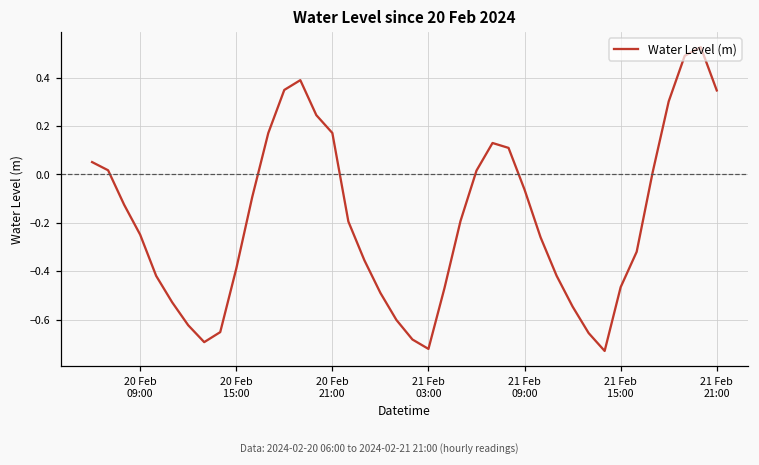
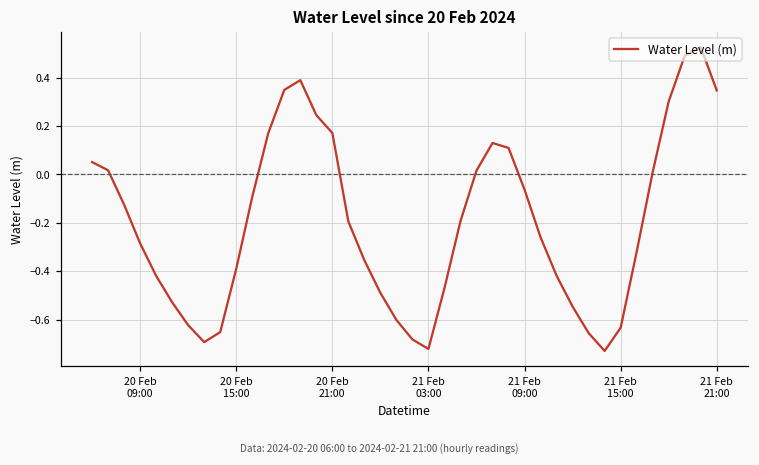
20 Feb 09:00: -0.25 -> -0.29
21 Feb 15:00: -0.47 -> -0.63
